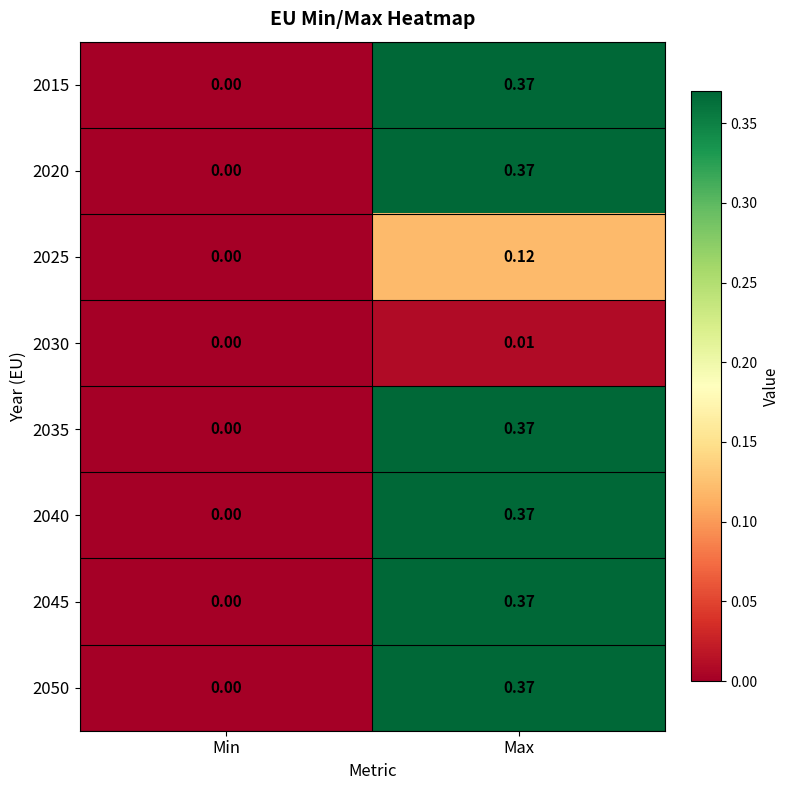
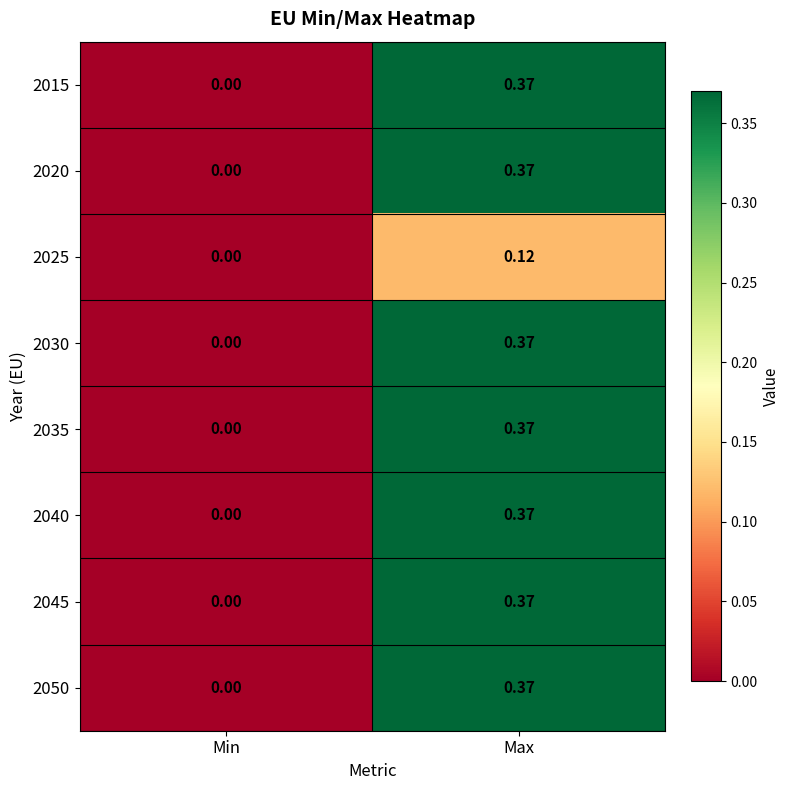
2030, Max: 0.01 -> 0.37
